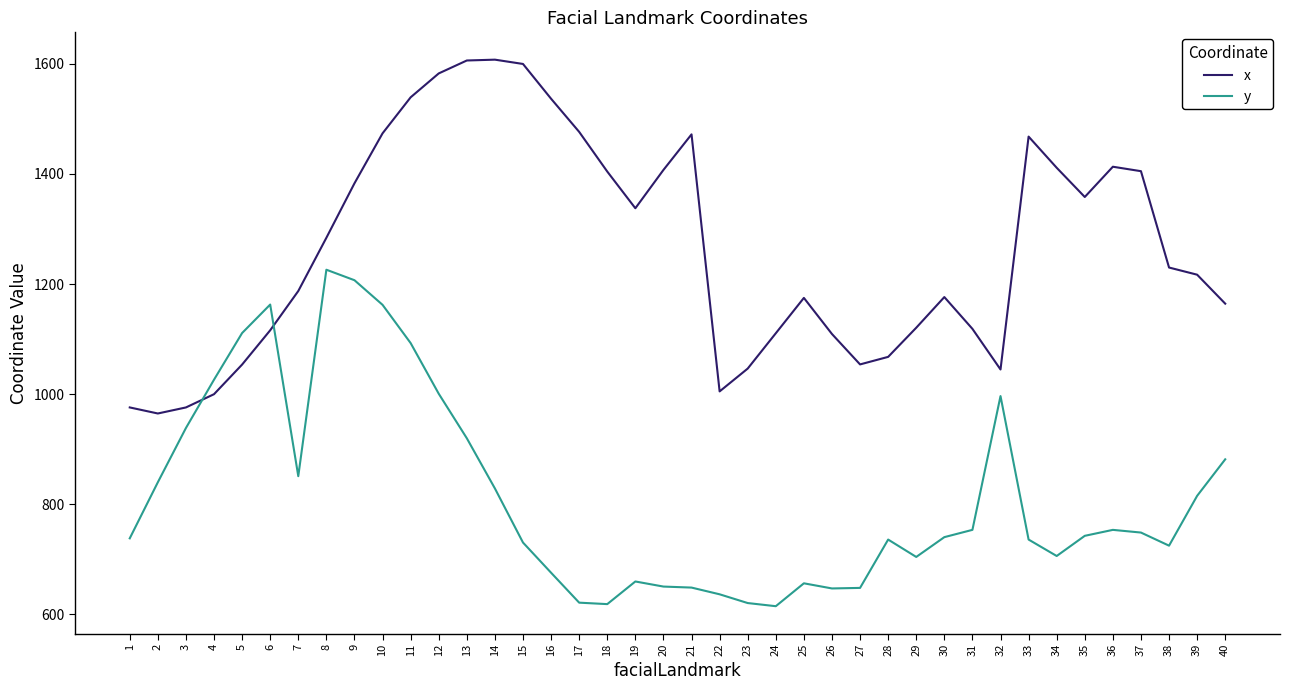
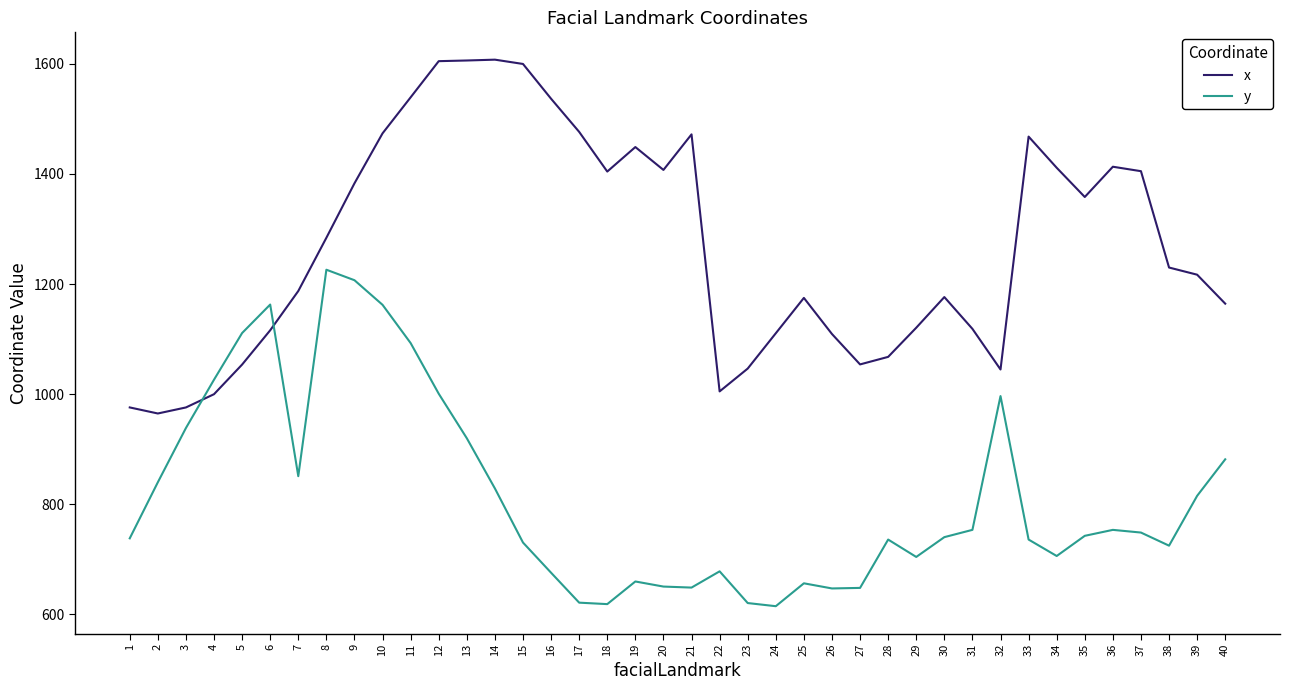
x, 12: 1580 -> 1600
x, 19: 1340 -> 1450
y, 22: 640 -> 680
